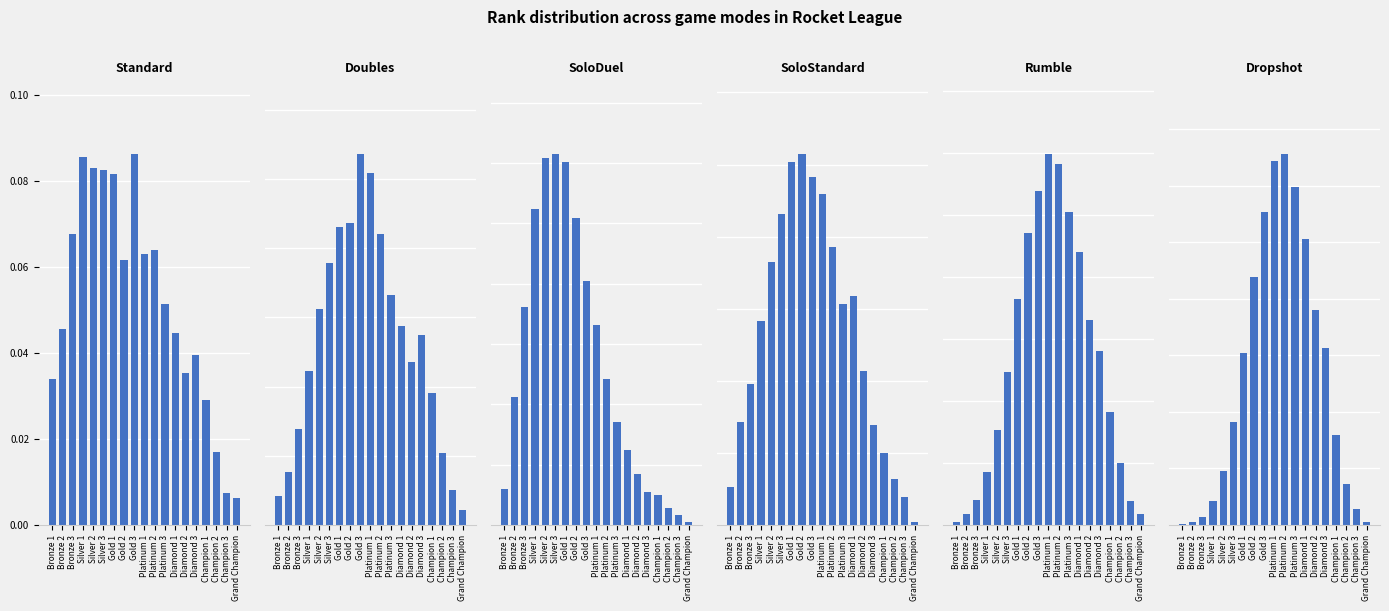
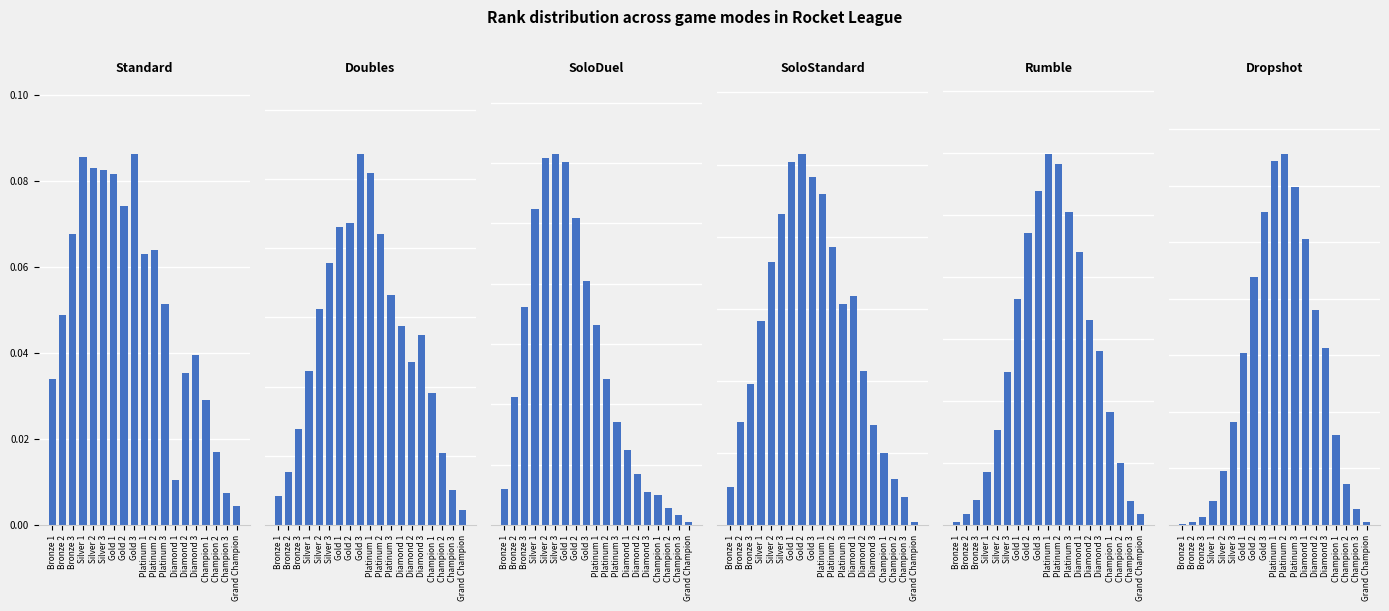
Standard, Bronze 2: 0.046 -> 0.049
Standard, Gold 2: 0.062 -> 0.074
Standard, Diamond 1: 0.045 -> 0.011
Standard, Grand Champion: 0.006 -> 0.004
